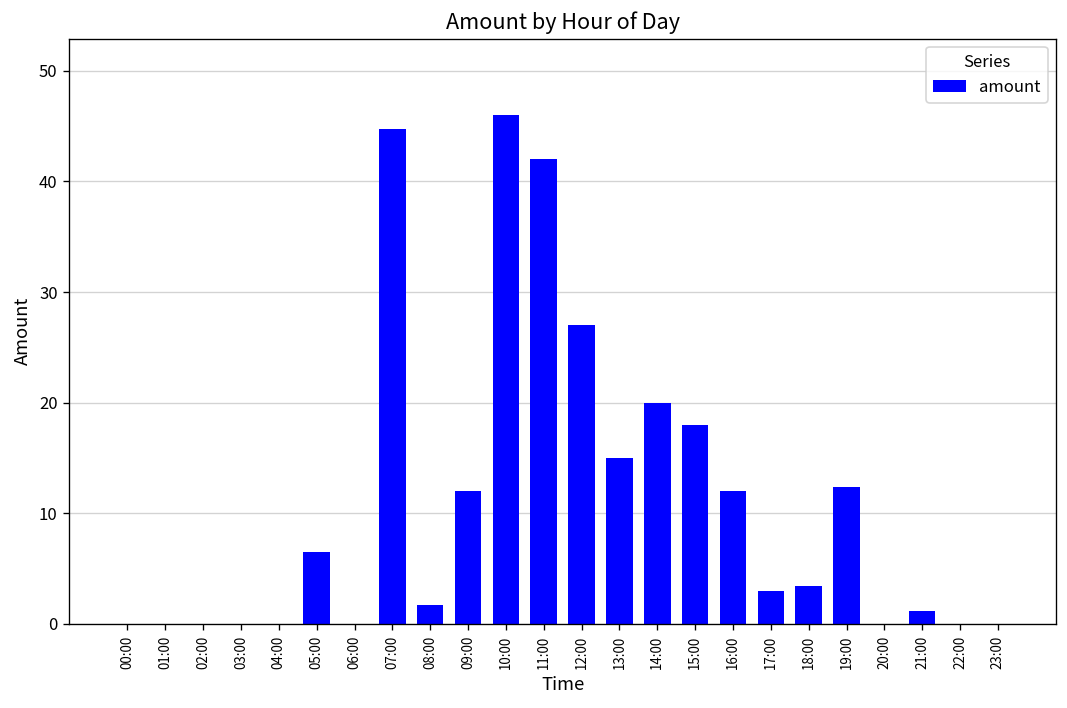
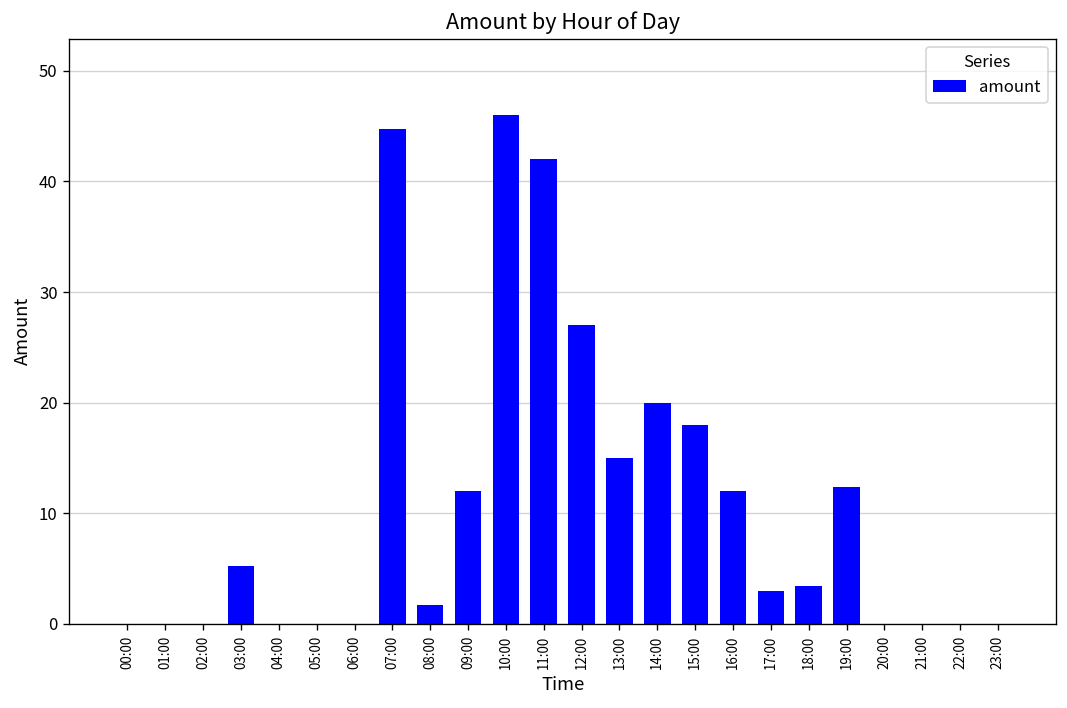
03:00: 0 -> 5
05:00: 7 -> 0
21:00: 1 -> 0
